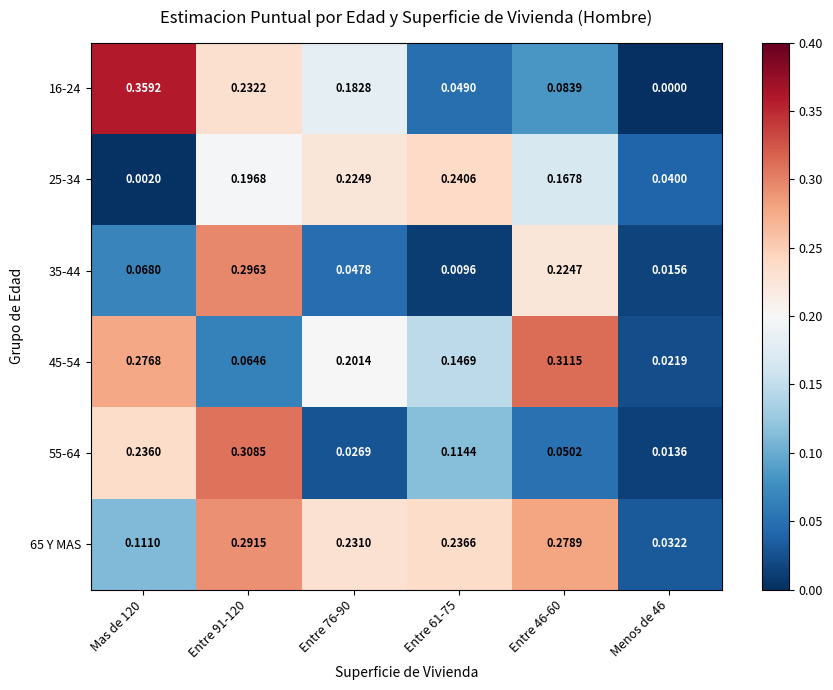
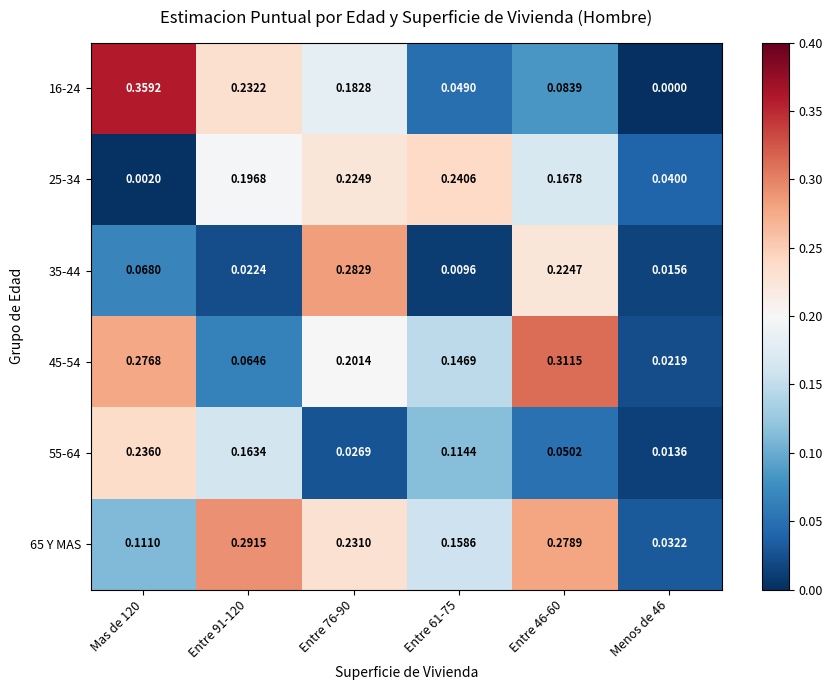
35-44, Entre 91-120: 0.2963 -> 0.0224
35-44, Entre 76-90: 0.0478 -> 0.2829
55-64, Entre 91-120: 0.3085 -> 0.1634
65 Y MAS, Entre 61-75: 0.2366 -> 0.1586
